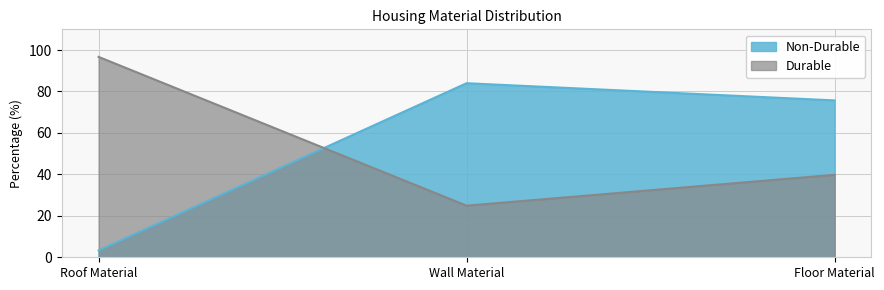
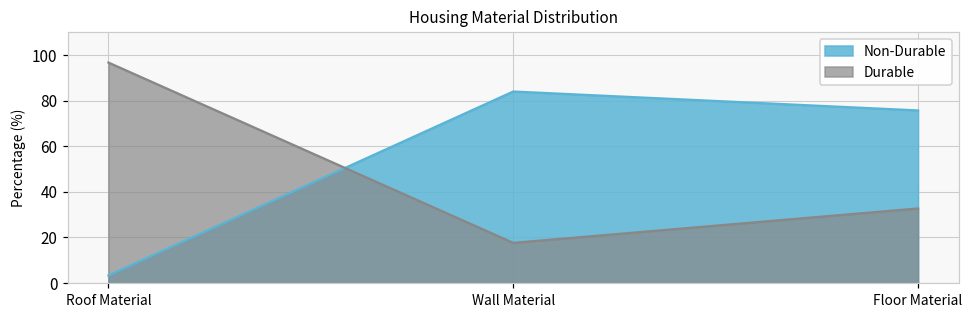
Durable, Wall Material: 25 -> 18
Durable, Floor Material: 40 -> 33
